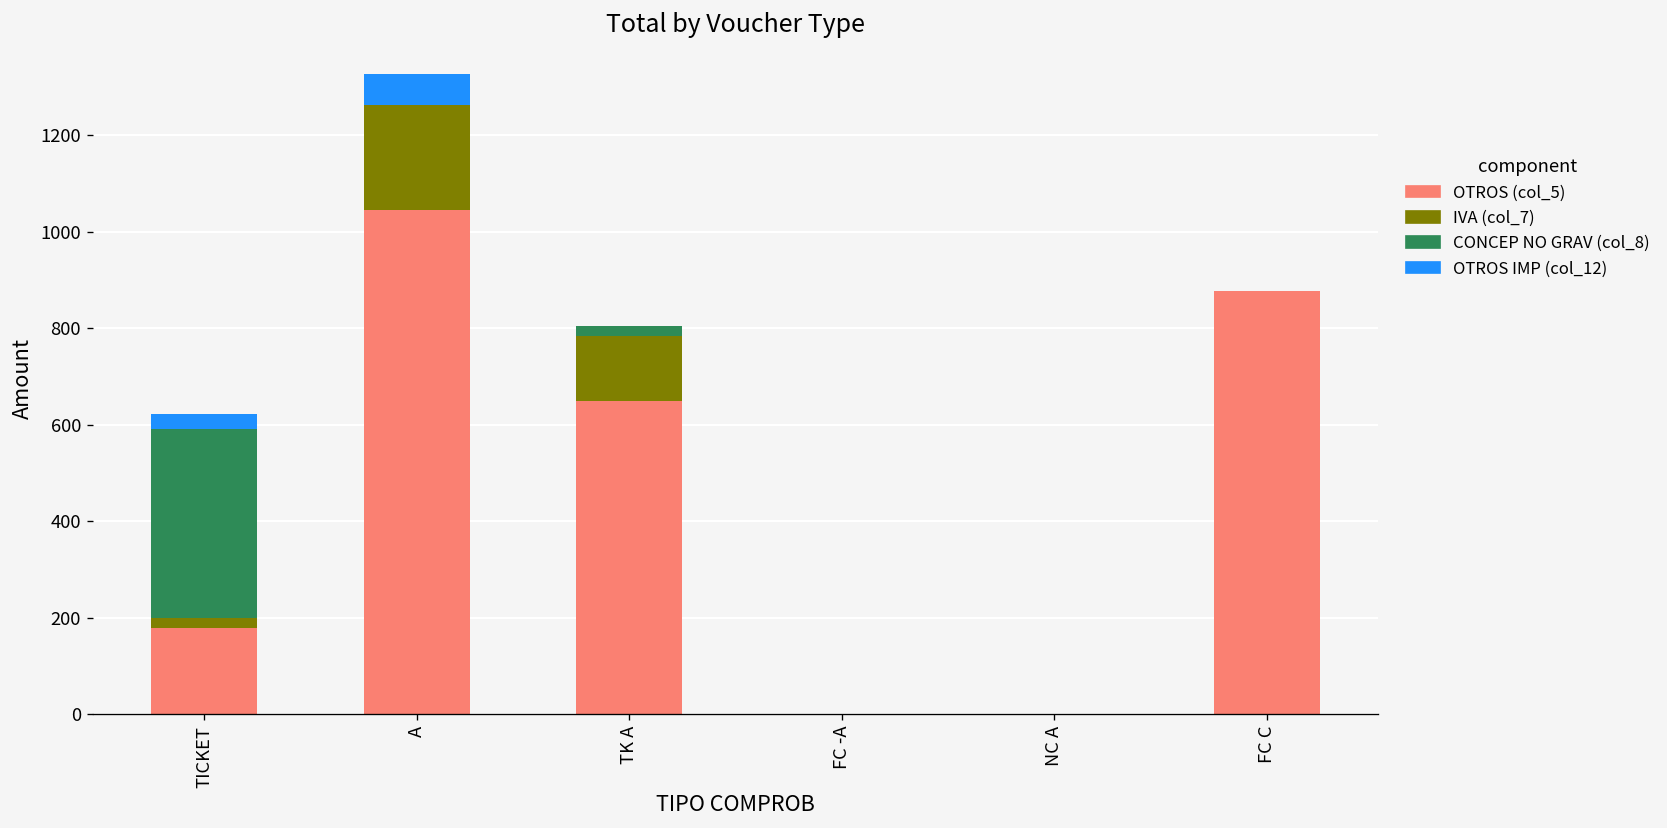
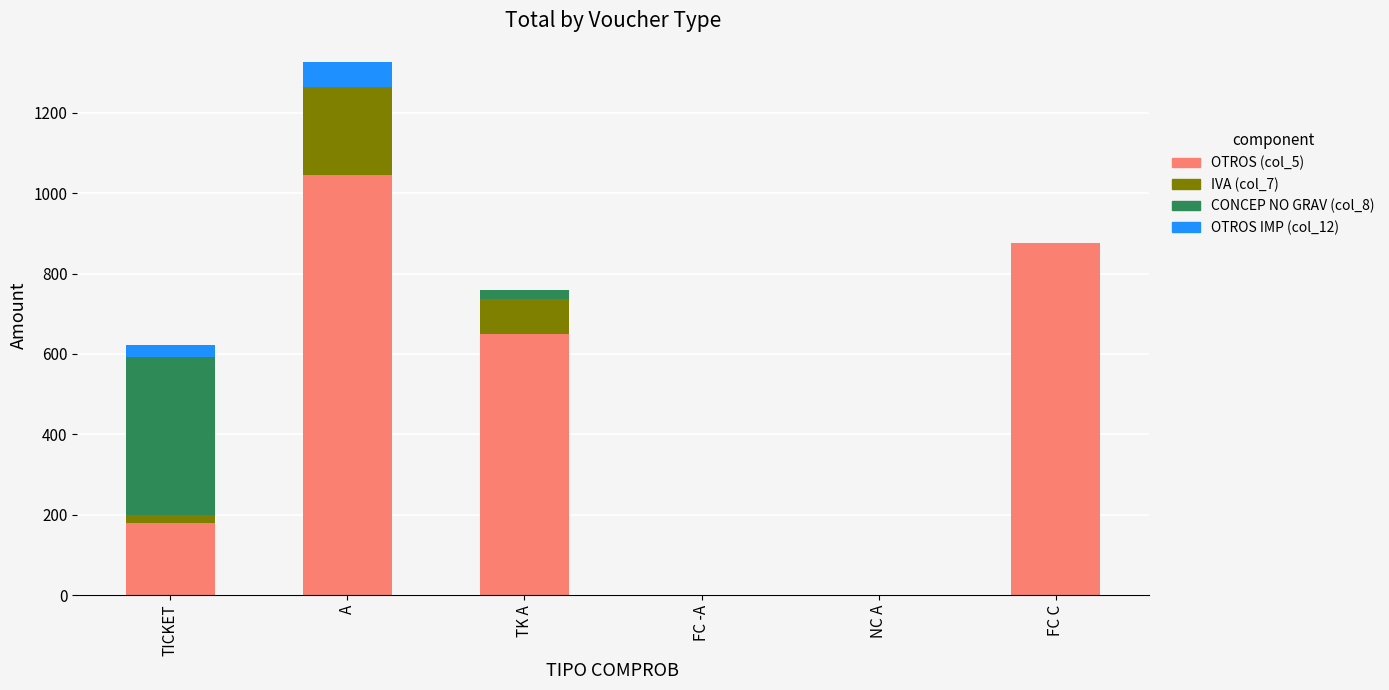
IVA (col_7), TK A: 130 -> 90
